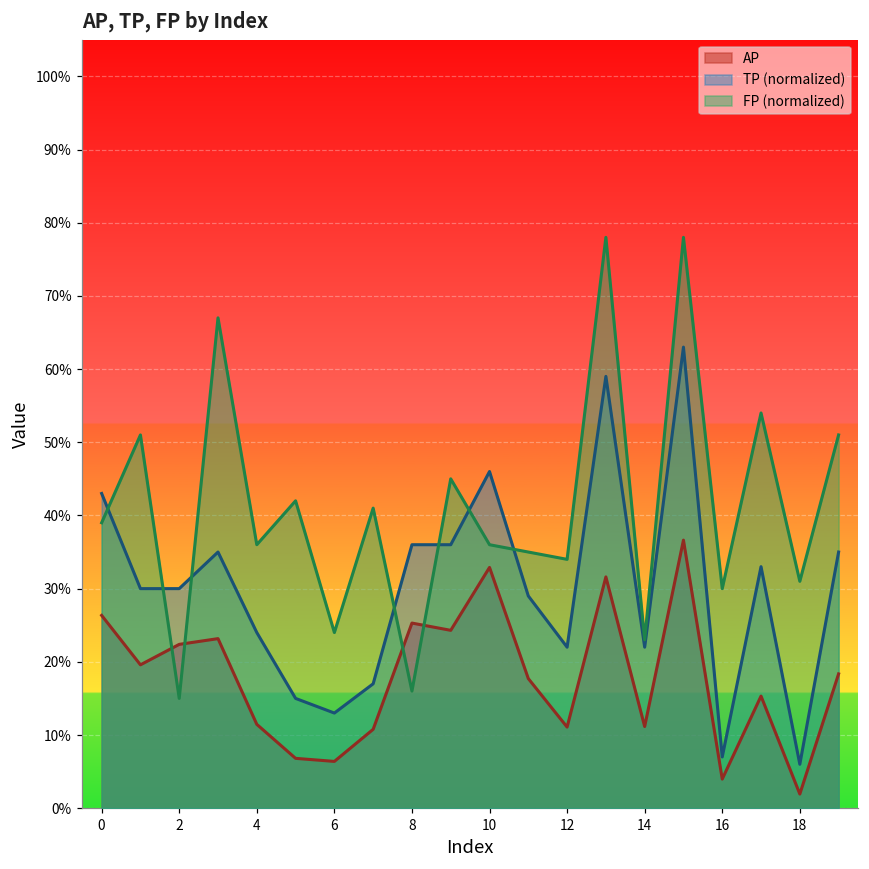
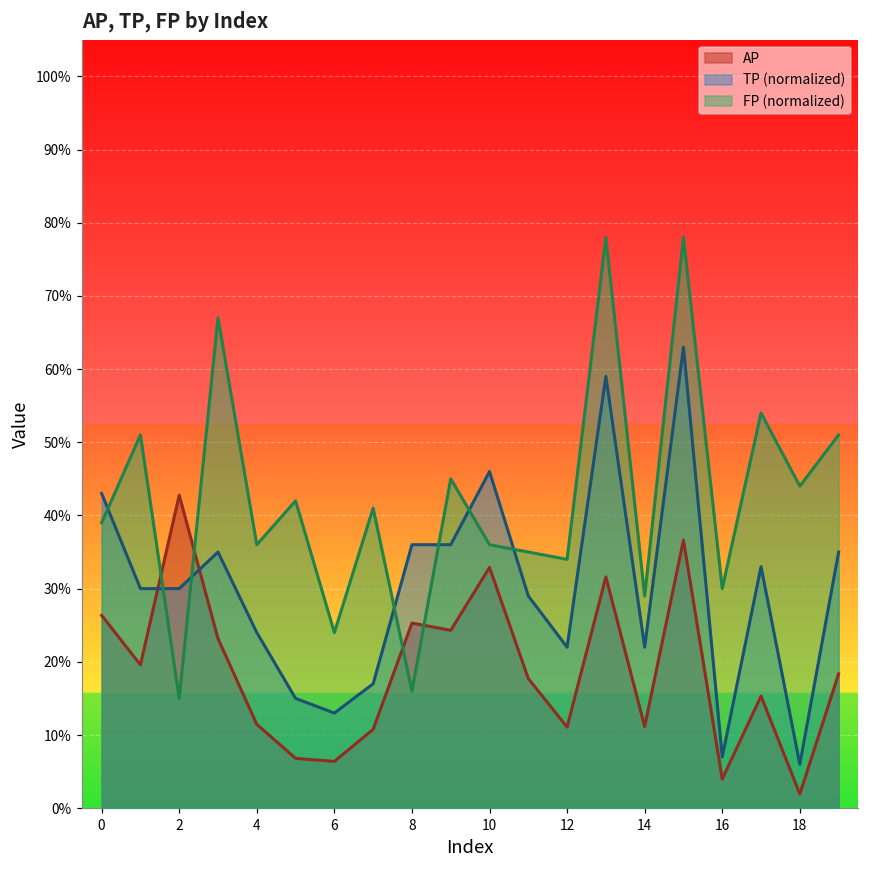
AP, 2: 22% -> 43%
FP (normalized), 14: 23% -> 29%
FP (normalized), 18: 31% -> 44%
